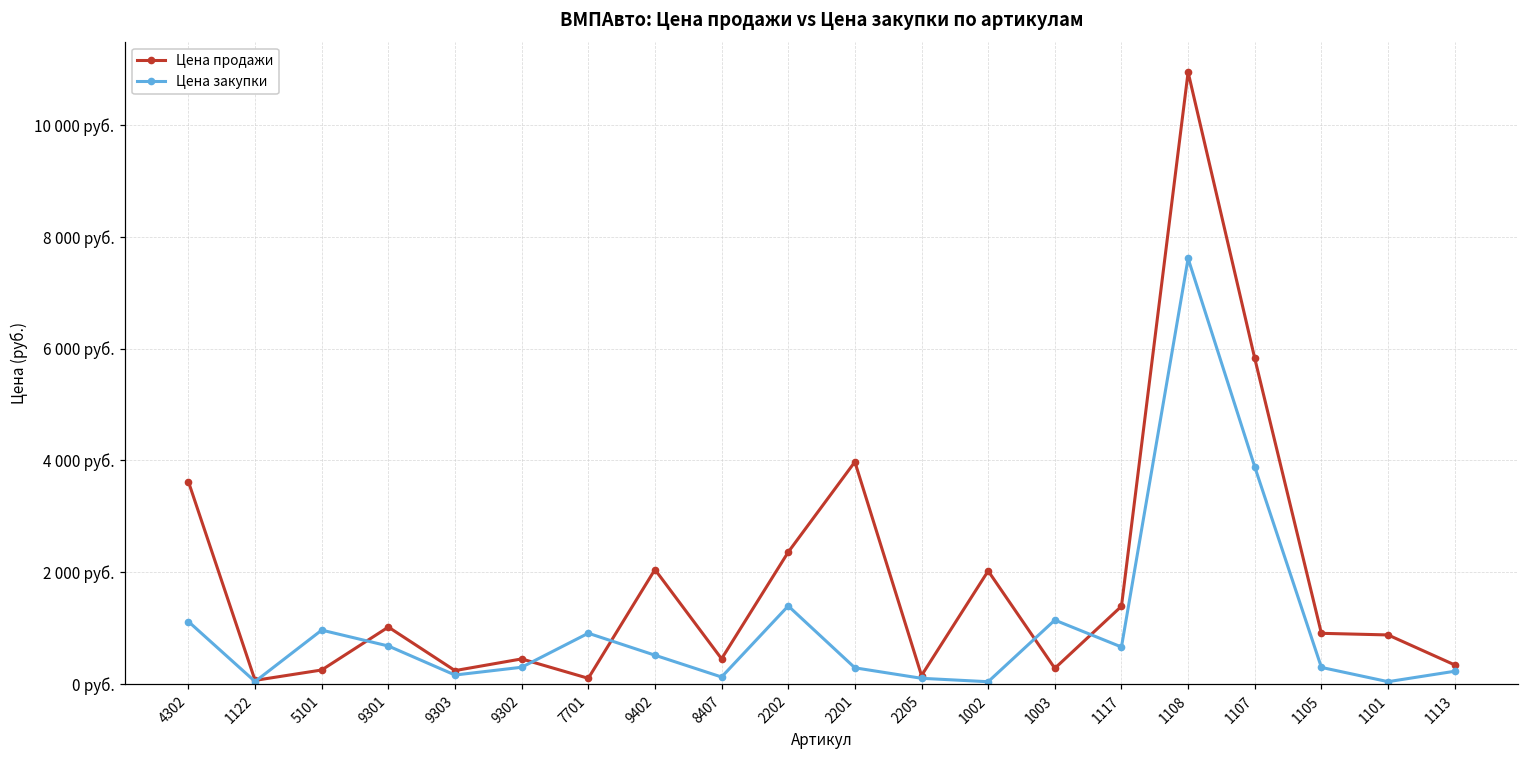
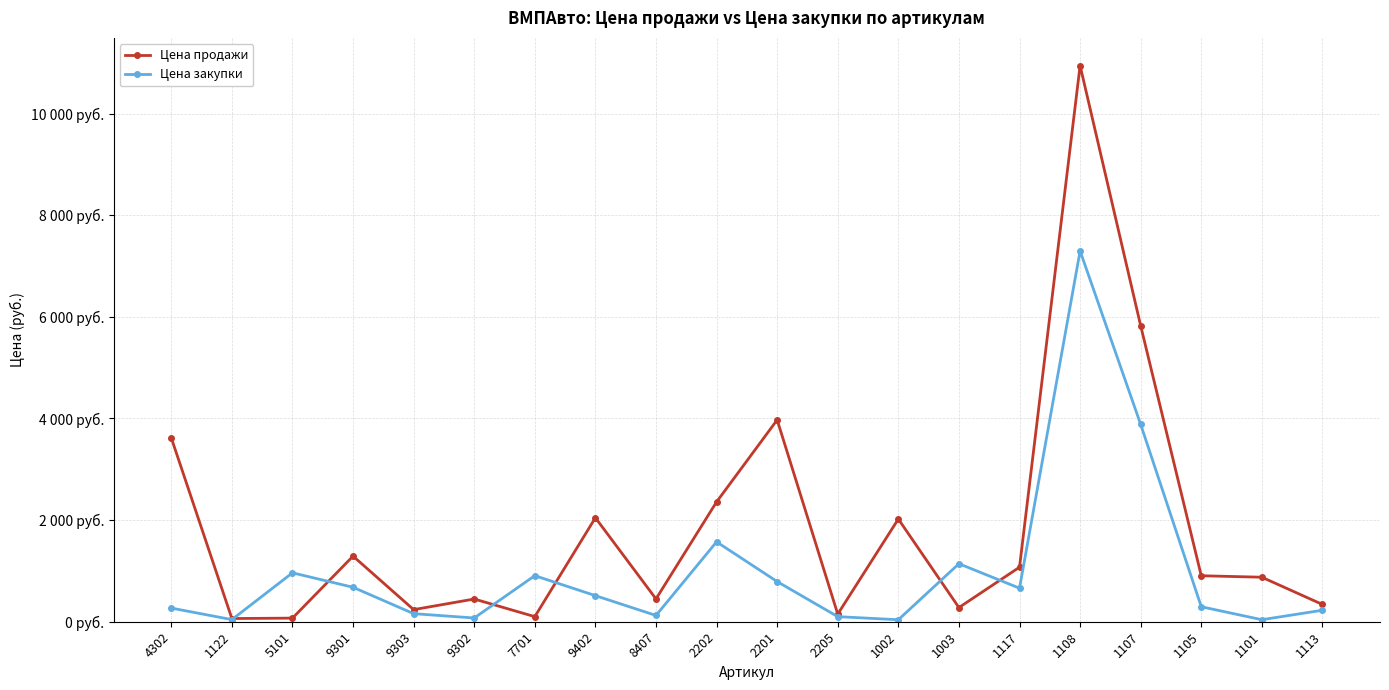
Цена закупки, 4302: 1100 руб. -> 300 руб.
Цена продажи, 5101: 200 руб. -> 100 руб.
Цена продажи, 9301: 1000 руб. -> 1300 руб.
Цена закупки, 9302: 300 руб. -> 100 руб.
Цена закупки, 2202: 1400 руб. -> 1600 руб.
Цена закупки, 2201: 300 руб. -> 800 руб.
Цена продажи, 1117: 1400 руб. -> 1100 руб.
Цена закупки, 1108: 7600 руб. -> 7300 руб.
